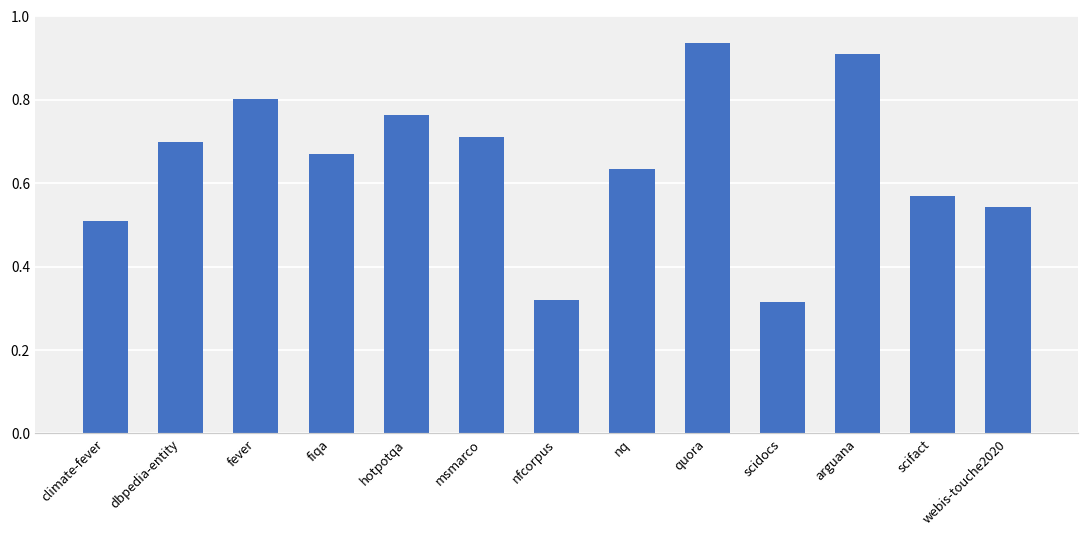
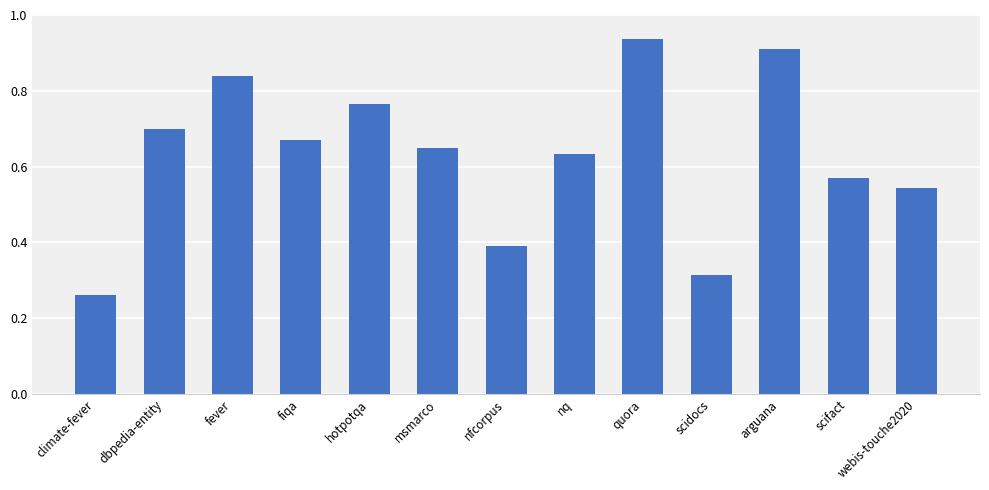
climate-fever: 0.51 -> 0.26
fever: 0.80 -> 0.84
msmarco: 0.71 -> 0.65
nfcorpus: 0.32 -> 0.39
